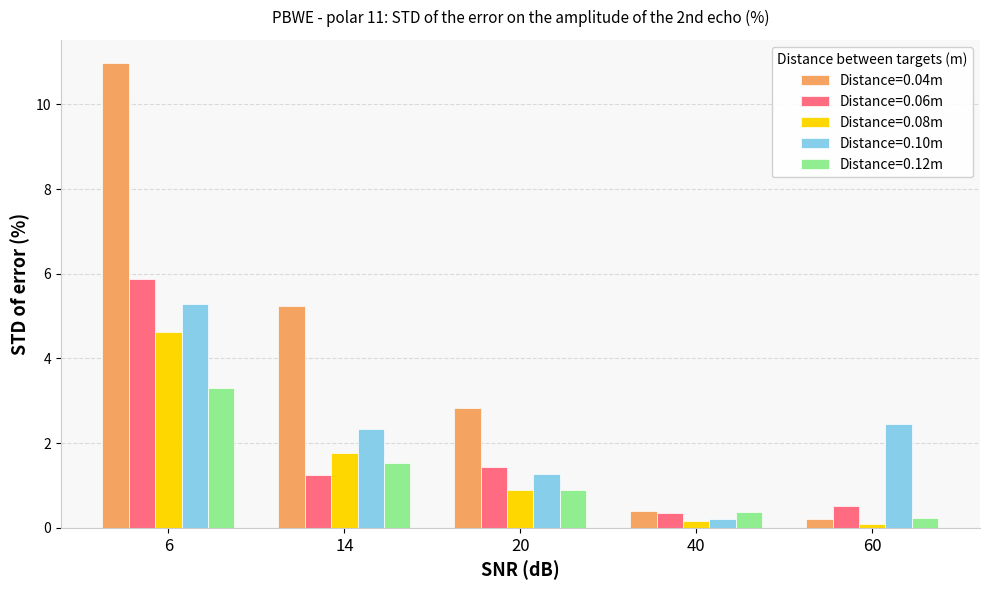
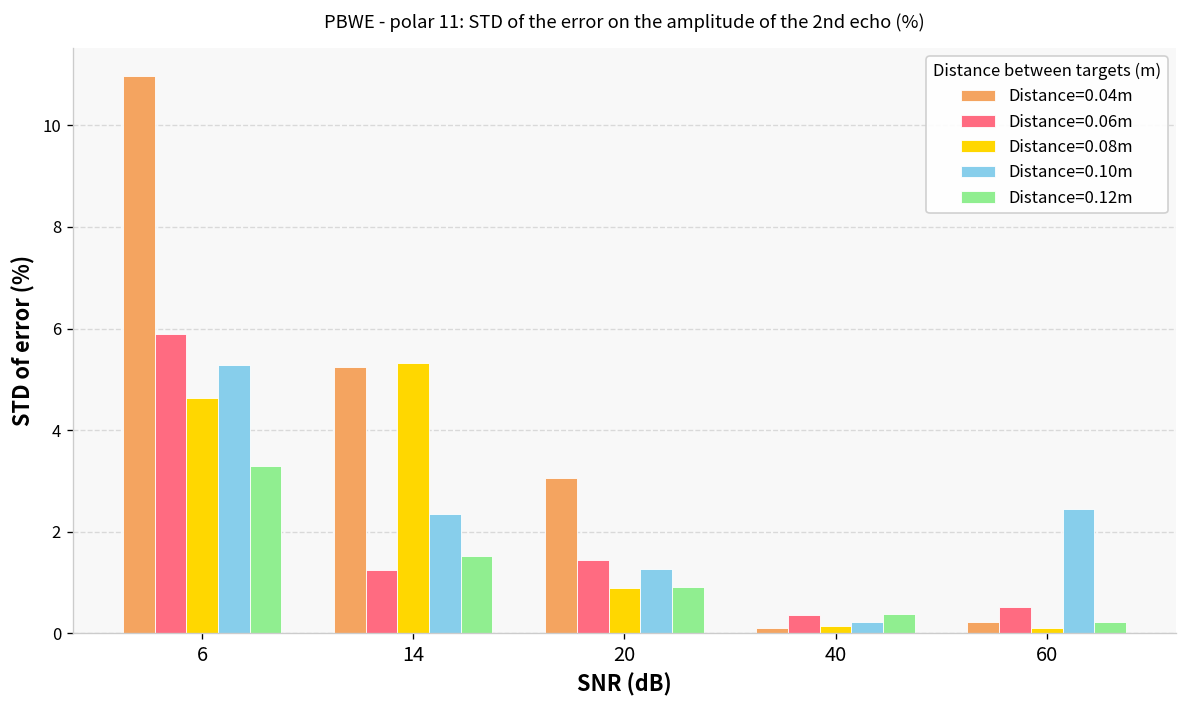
Distance=0.08m, 14: 1.8 -> 5.3
Distance=0.04m, 20: 2.8 -> 3.1
Distance=0.04m, 40: 0.4 -> 0.1
